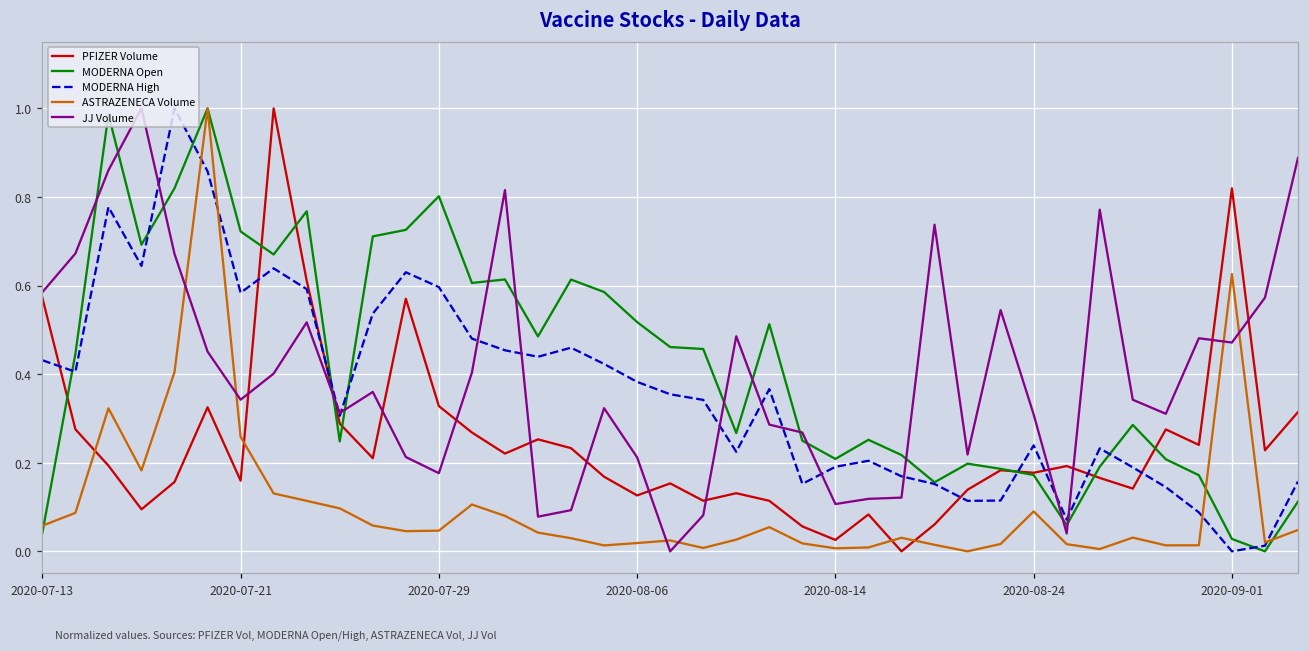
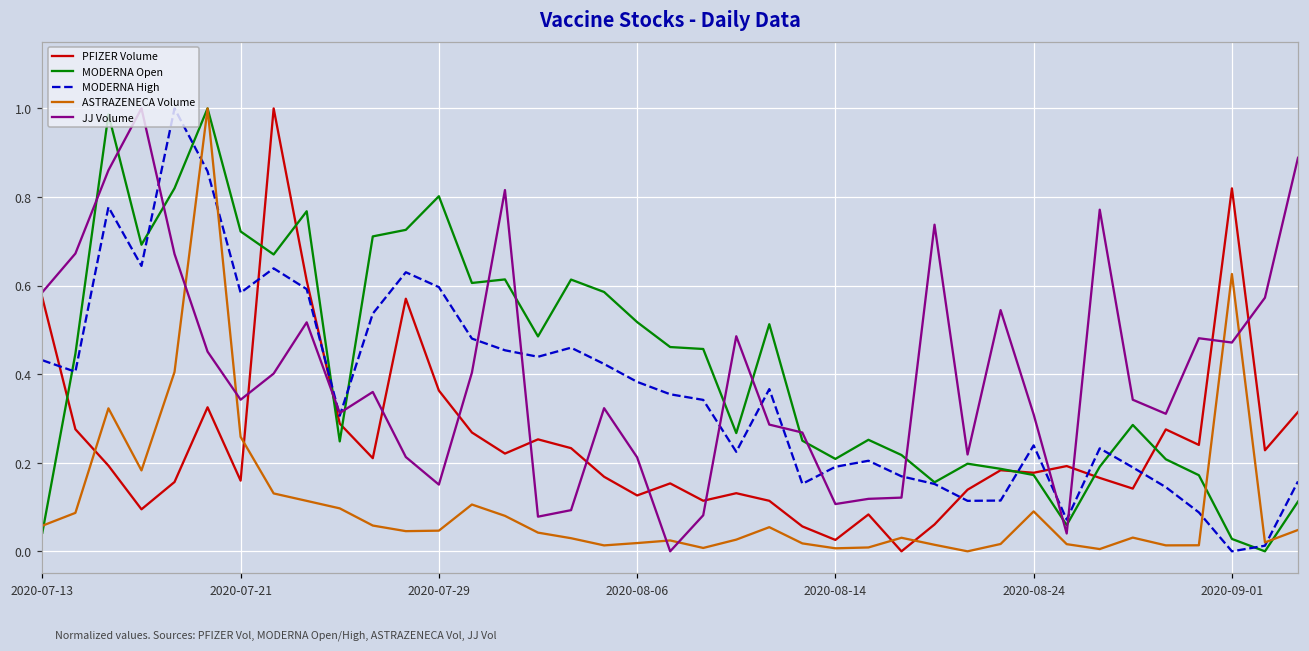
PFIZER Volume, 2020-07-29: 0.33 -> 0.36
JJ Volume, 2020-07-29: 0.18 -> 0.15
